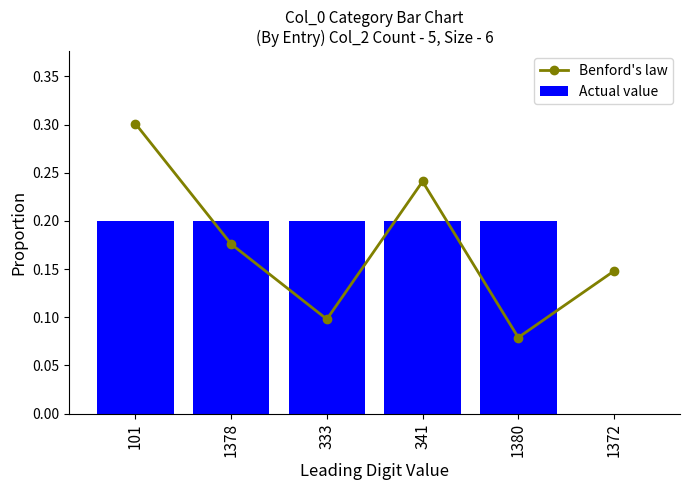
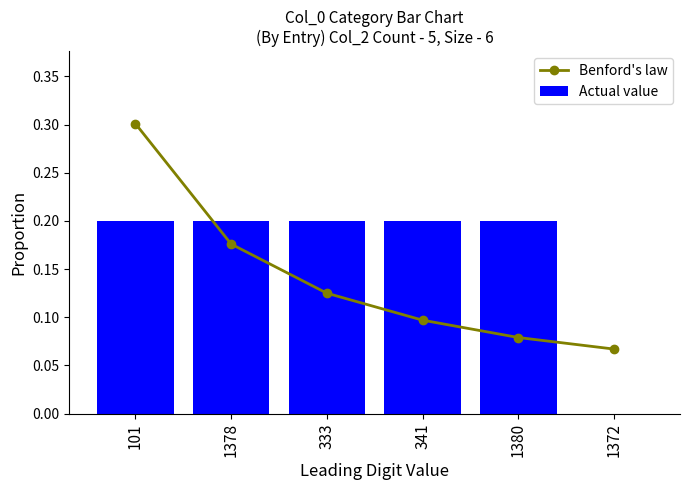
Benford's law, 333: 0.10 -> 0.13
Benford's law, 341: 0.24 -> 0.10
Benford's law, 1372: 0.15 -> 0.07
